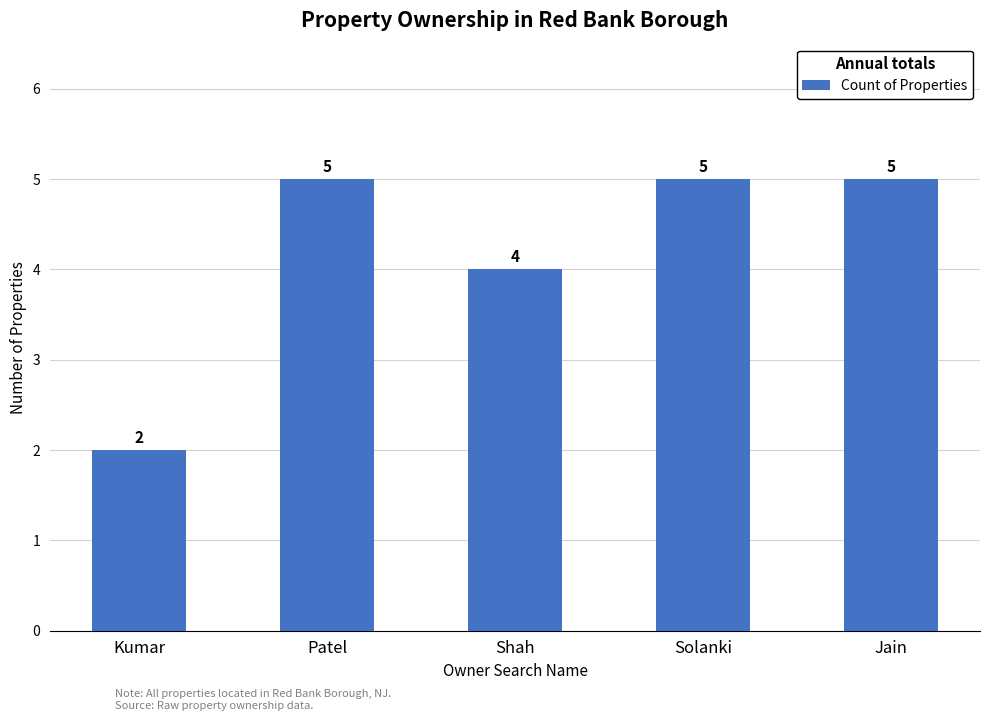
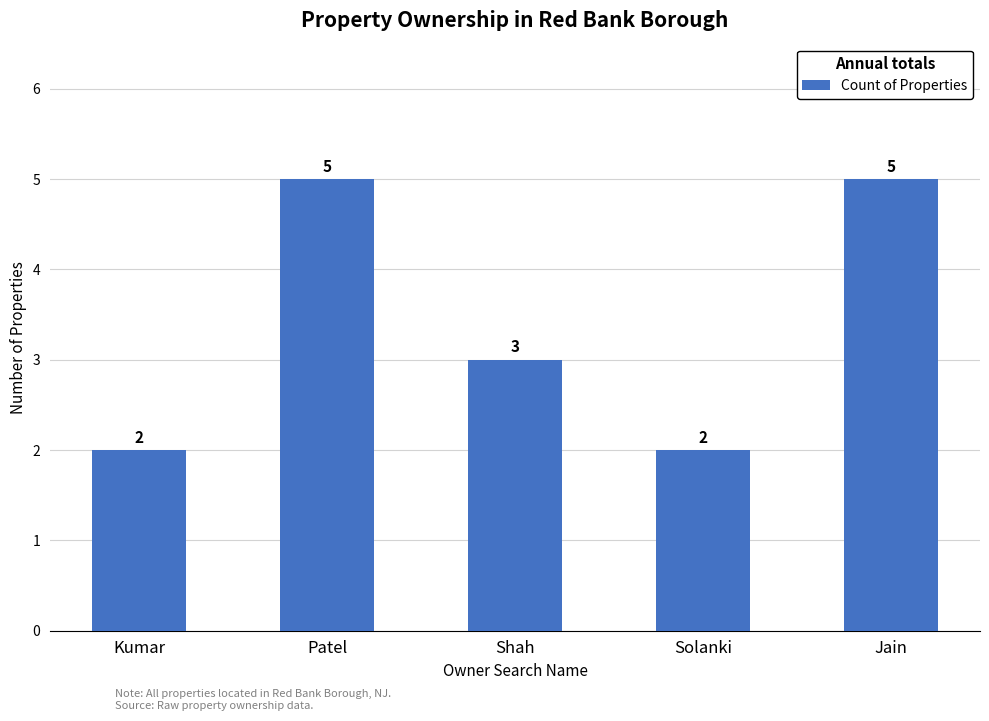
Shah: 4 -> 3
Solanki: 5 -> 2
